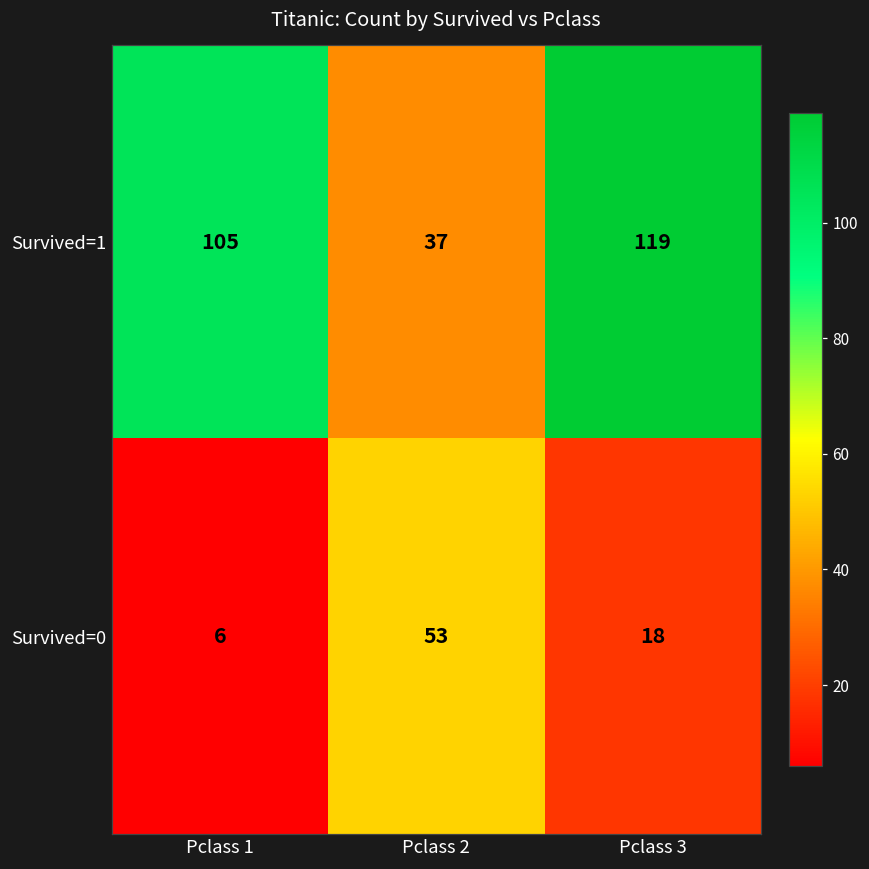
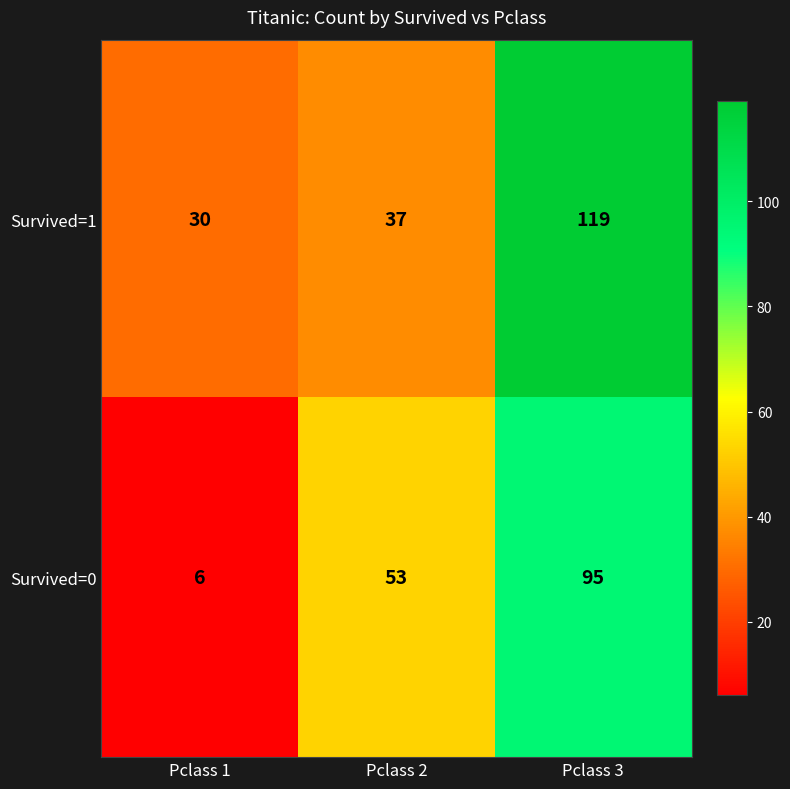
Survived=1, Pclass 1: 105 -> 30
Survived=0, Pclass 3: 18 -> 95
